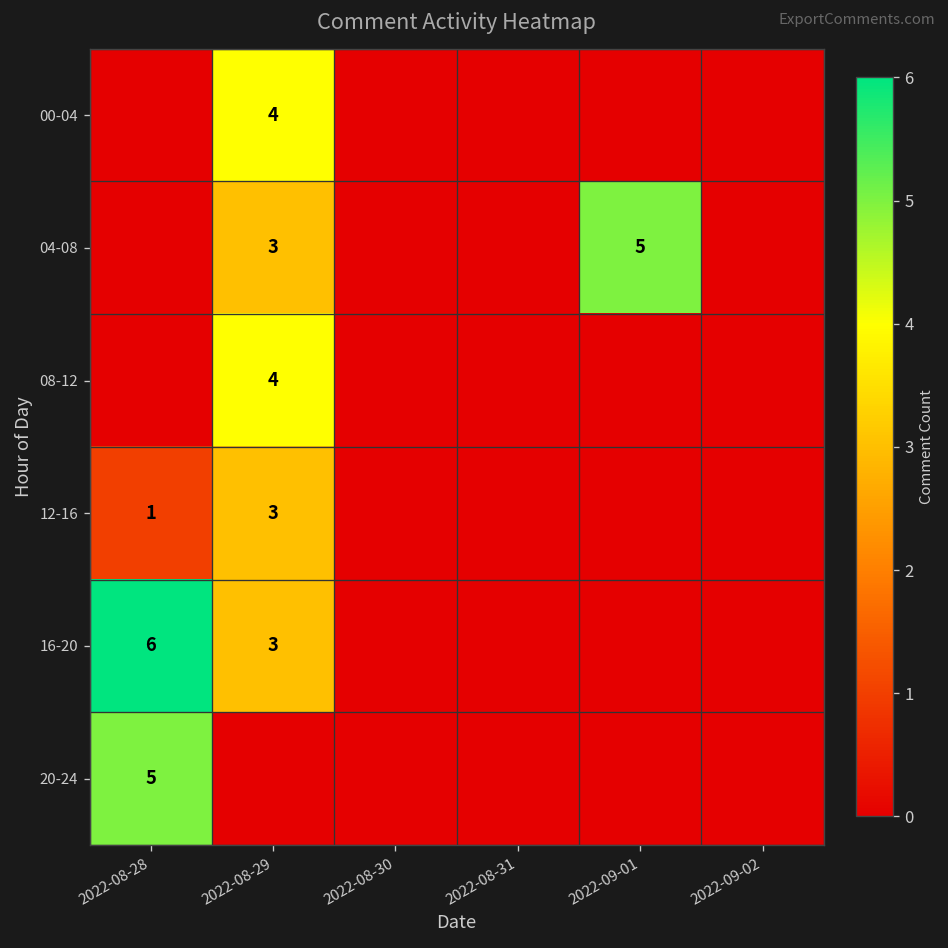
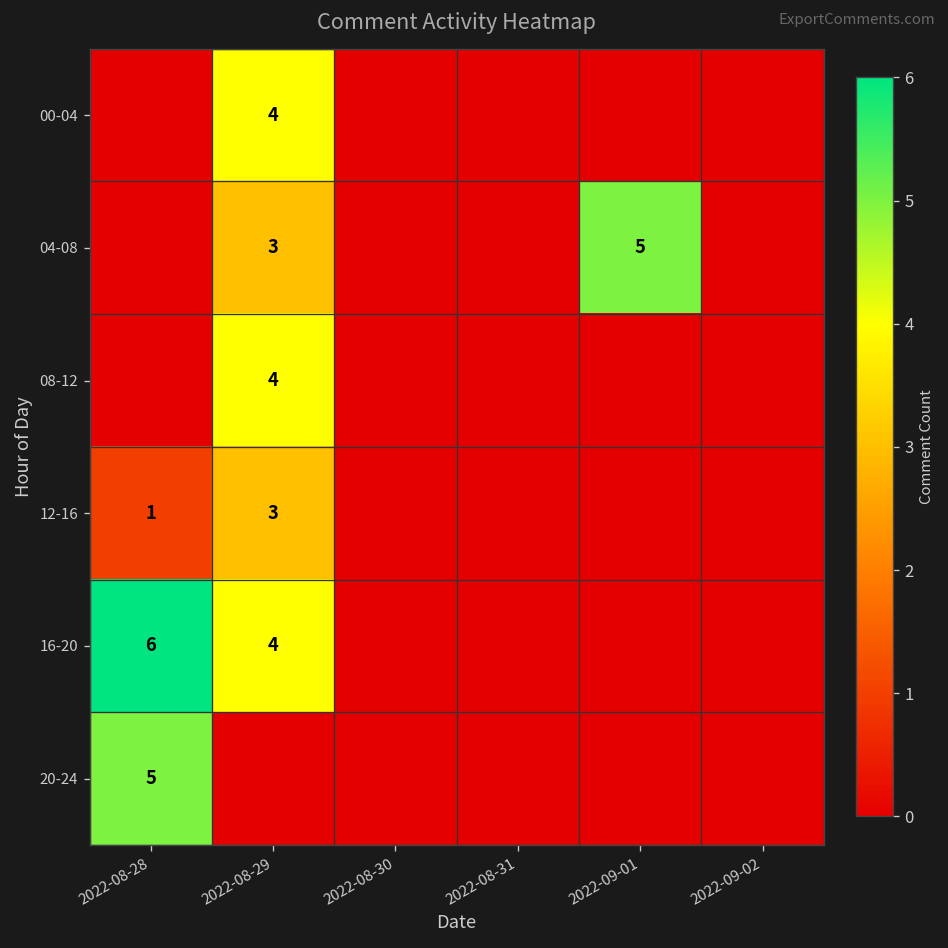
16-20, 2022-08-29: 3 -> 4
